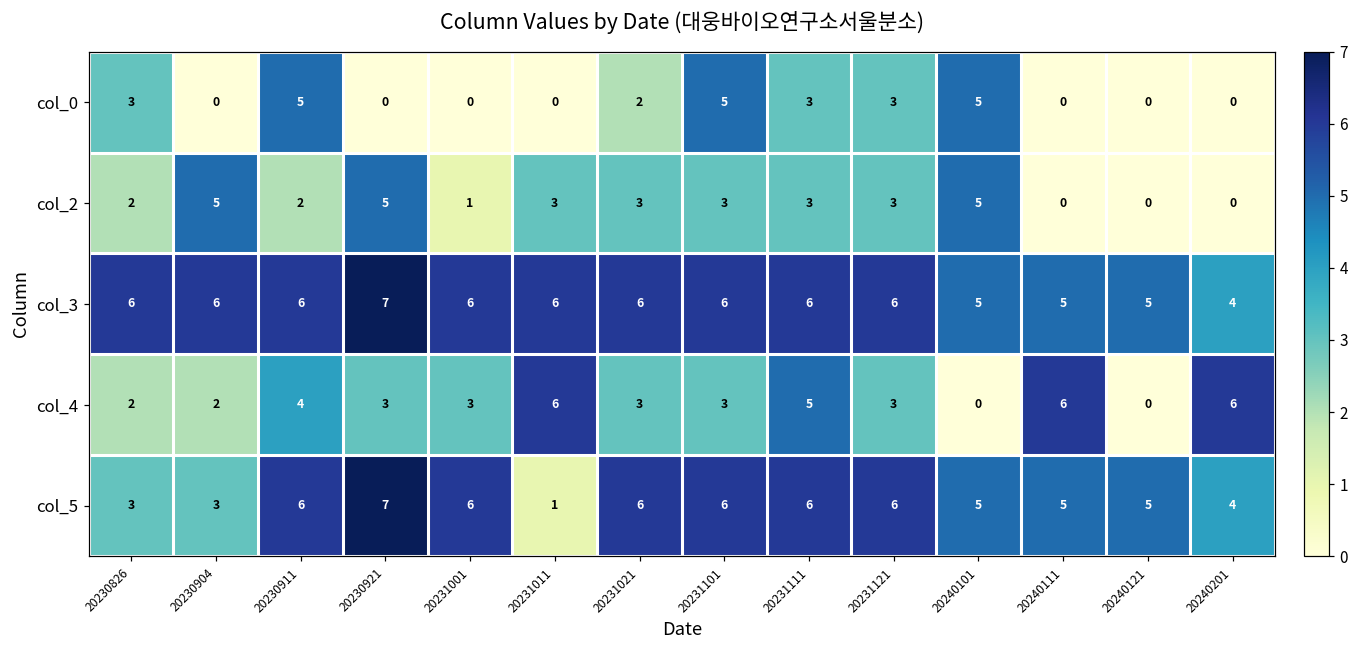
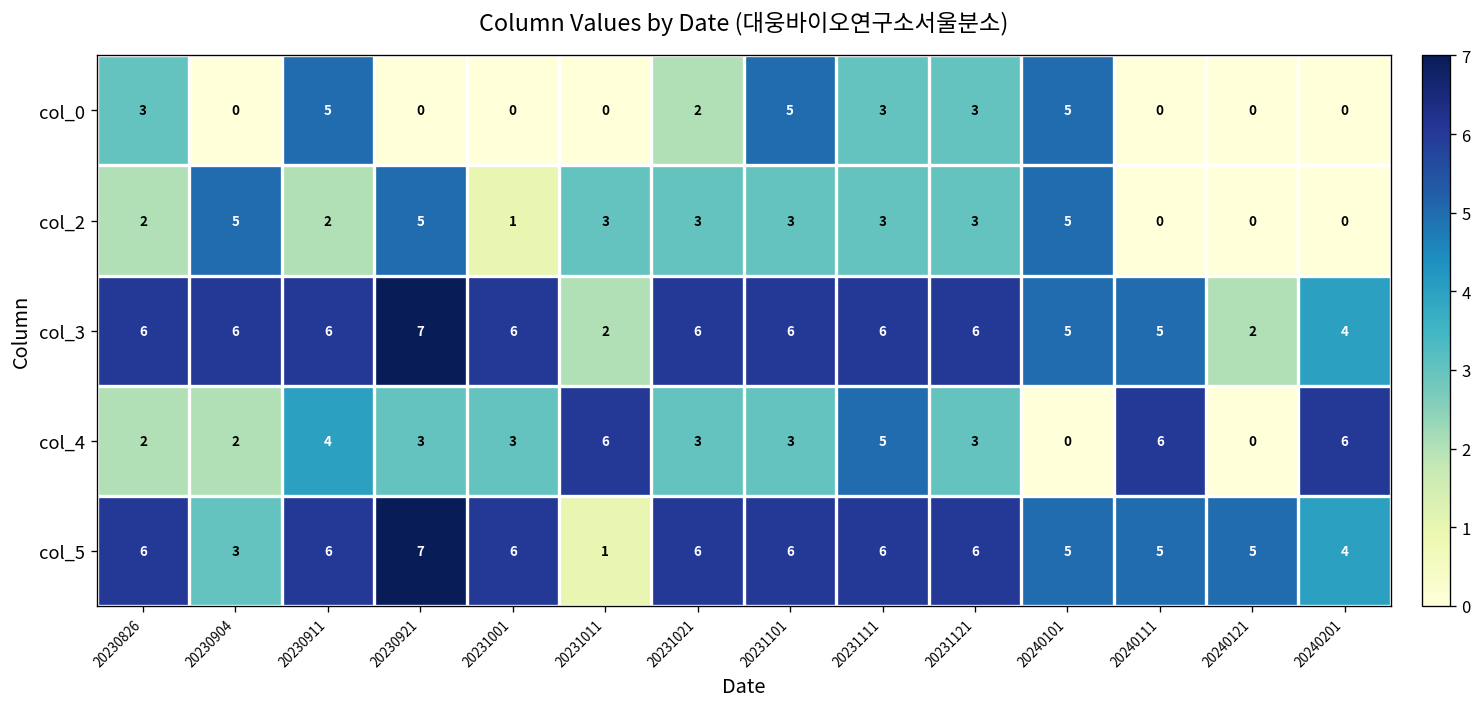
col_3, 20231011: 6 -> 2
col_3, 20240121: 5 -> 2
col_5, 20230826: 3 -> 6
